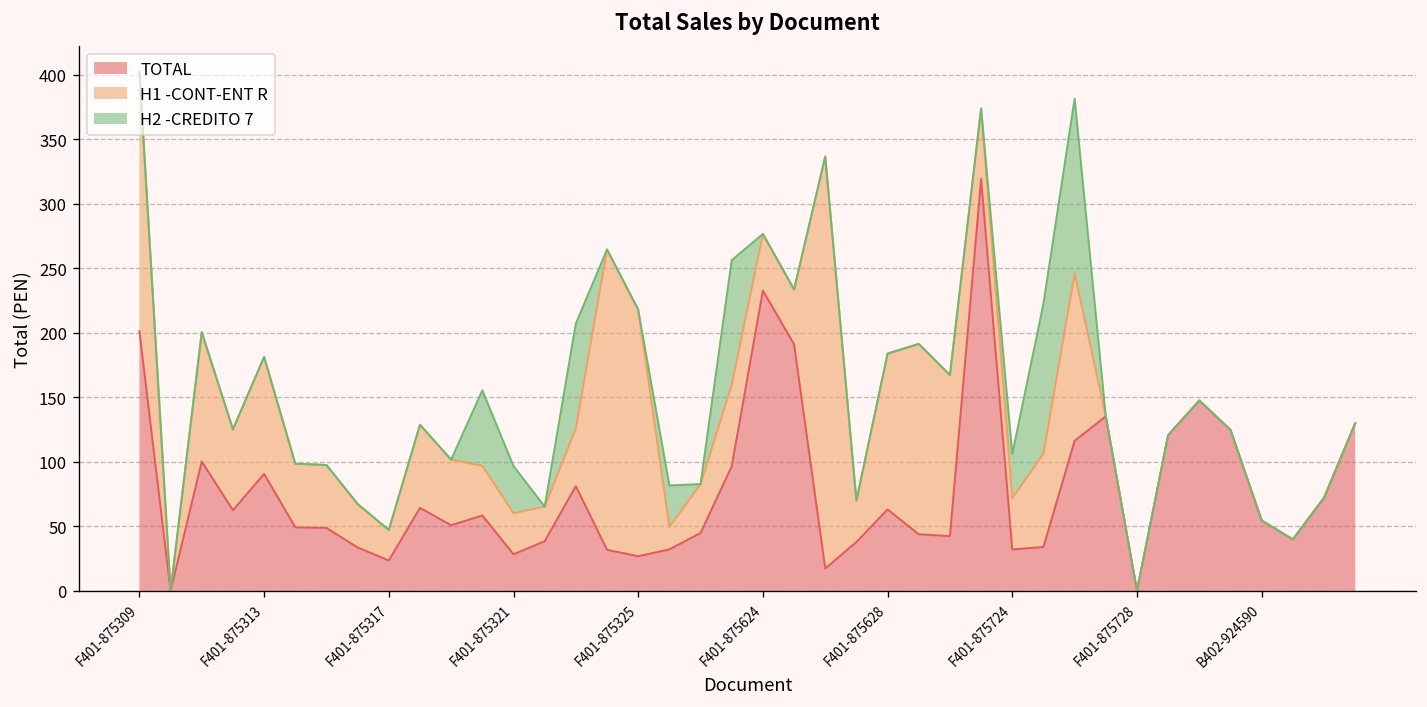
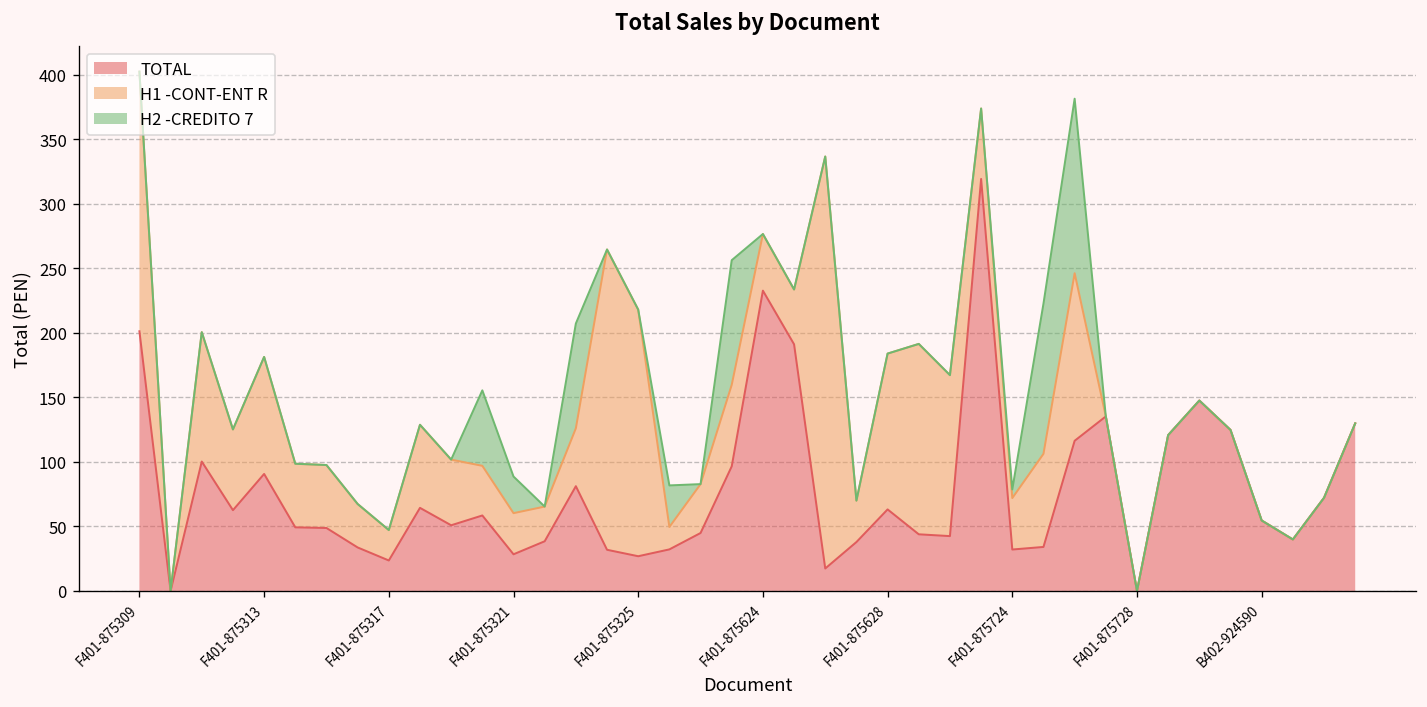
H2 -CREDITO 7, F401-875321: 37 -> 28
H2 -CREDITO 7, F401-875724: 34 -> 7
